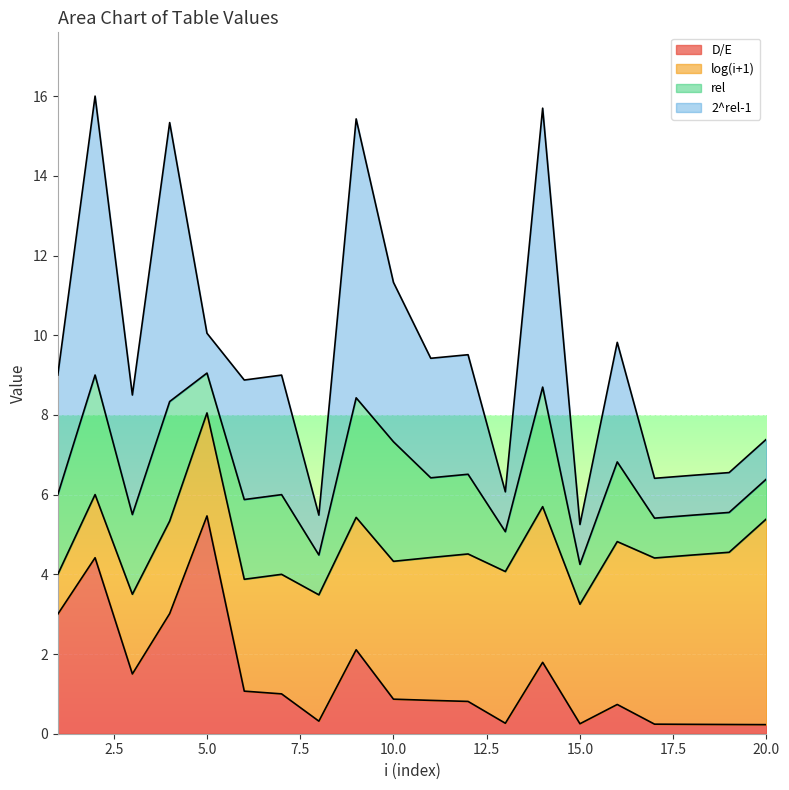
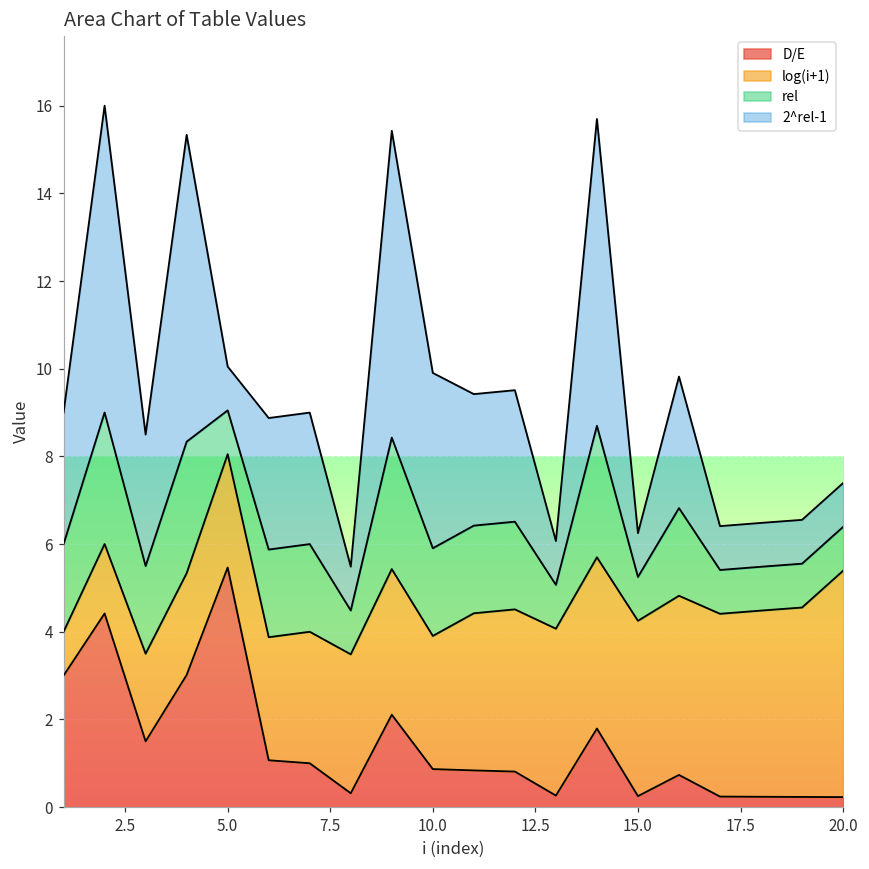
log(i+1), 10.0: 3.5 -> 3.0
rel, 10.0: 3 -> 2
log(i+1), 15.0: 3 -> 4
